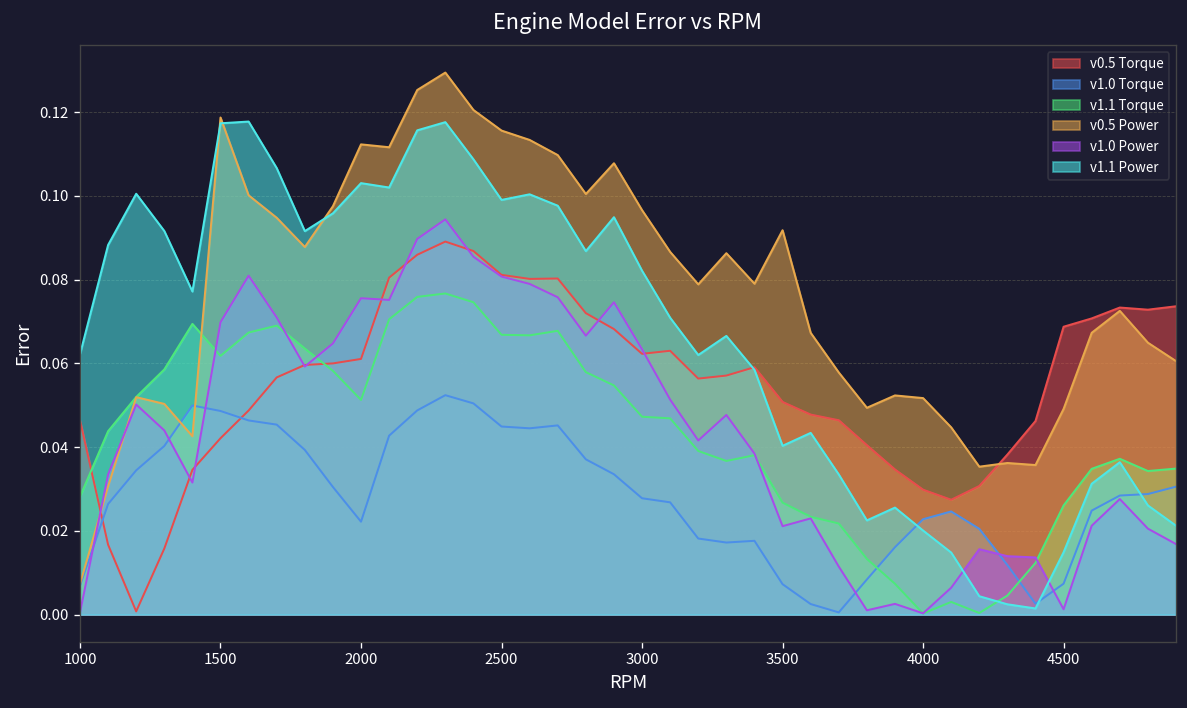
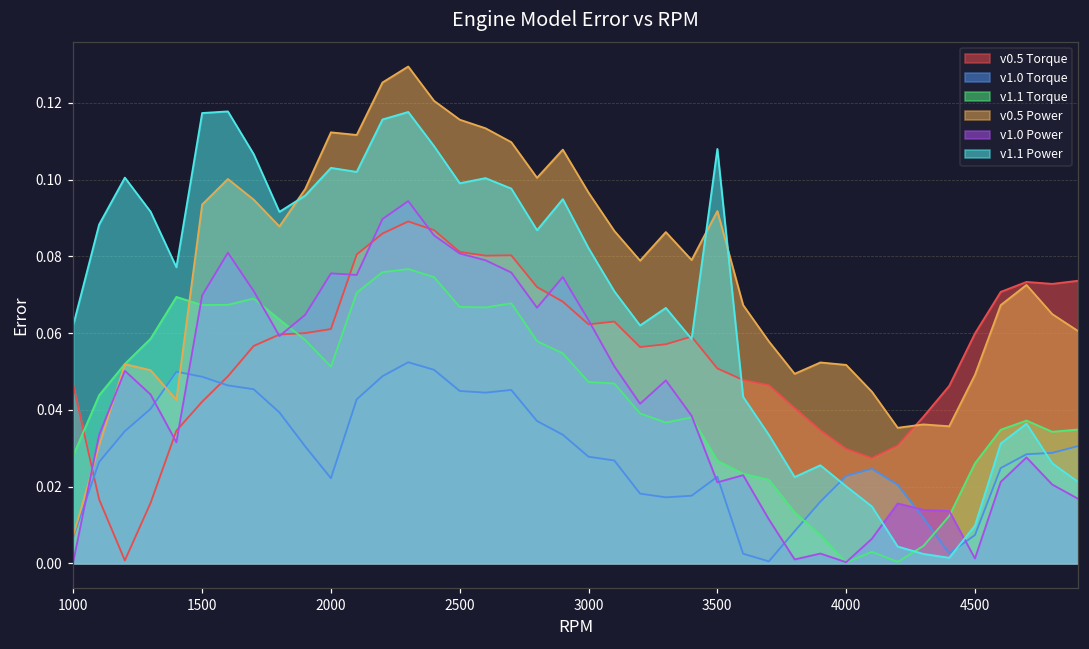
v1.1 Torque, 1500: 0.062 -> 0.067
v0.5 Power, 1500: 0.119 -> 0.094
v1.0 Torque, 3500: 0.007 -> 0.023
v1.1 Power, 3500: 0.040 -> 0.108
v0.5 Torque, 4500: 0.069 -> 0.060
v1.1 Power, 4500: 0.015 -> 0.010
